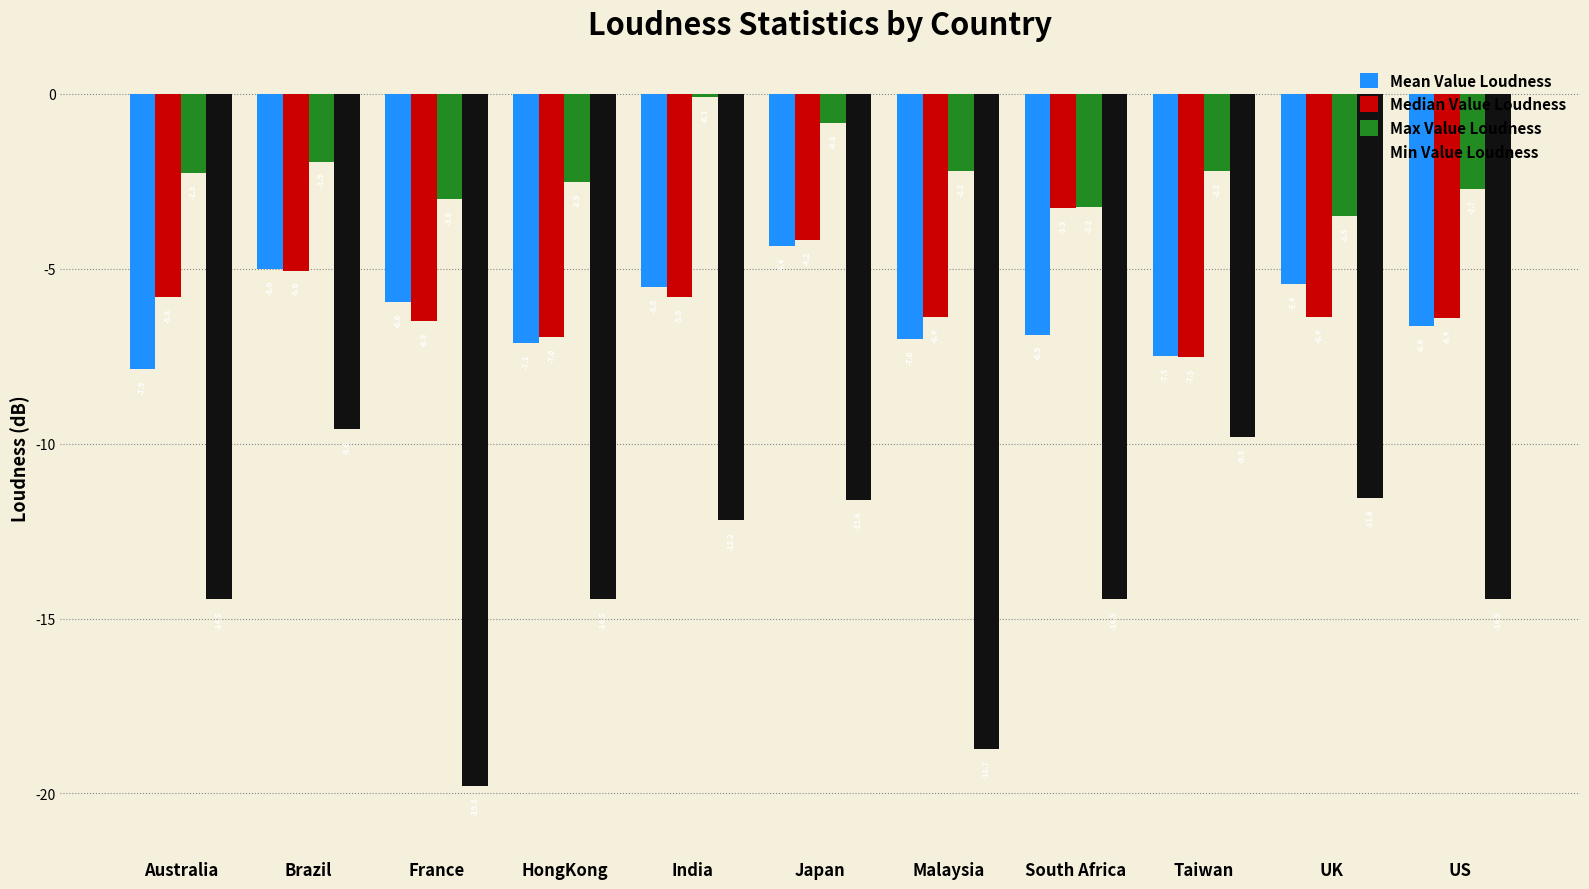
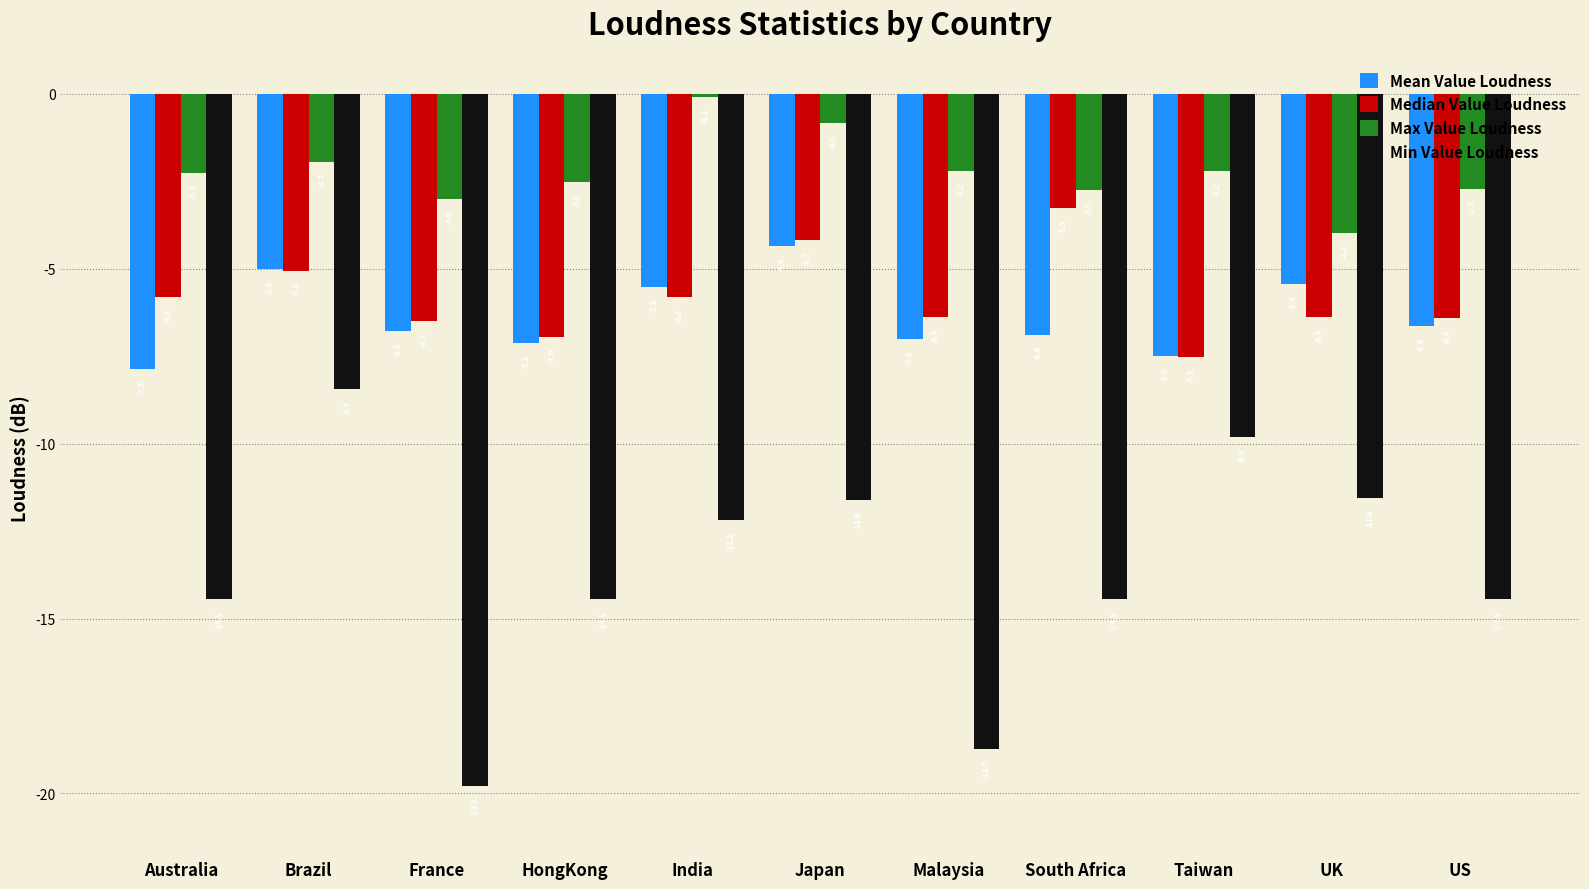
Min Value Loudness, Brazil: -9.6 -> -8.4
Mean Value Loudness, France: -6.0 -> -6.8
Max Value Loudness, South Africa: -3.2 -> -2.7
Max Value Loudness, UK: -3.5 -> -4.0
